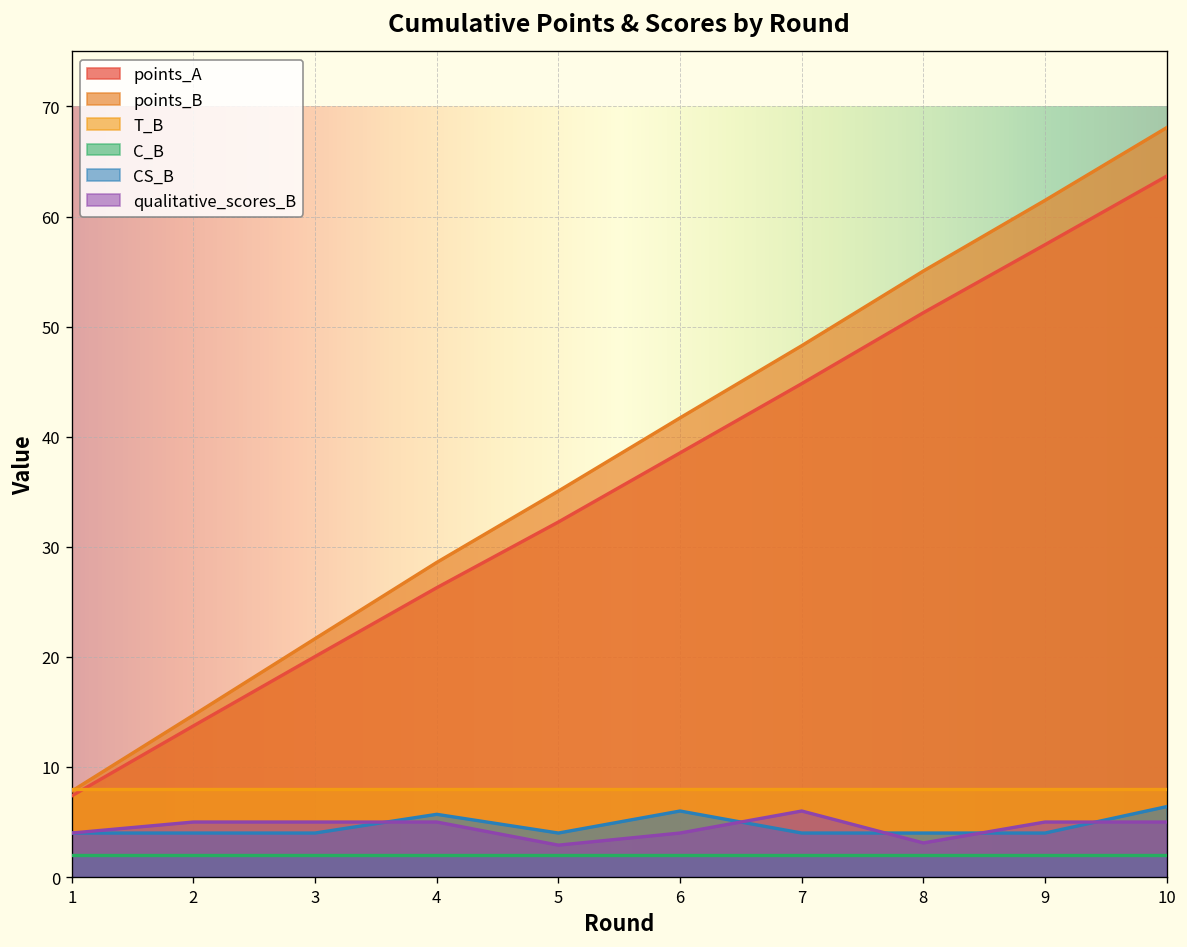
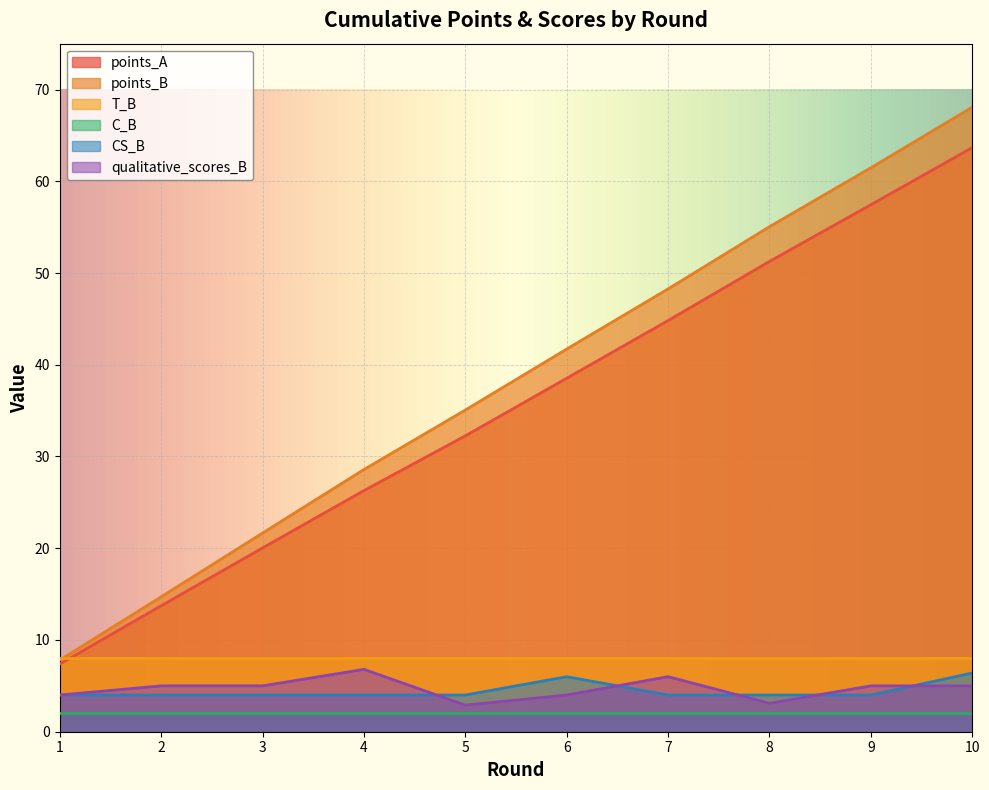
CS_B, 4: 6 -> 4
qualitative_scores_B, 4: 5 -> 7
